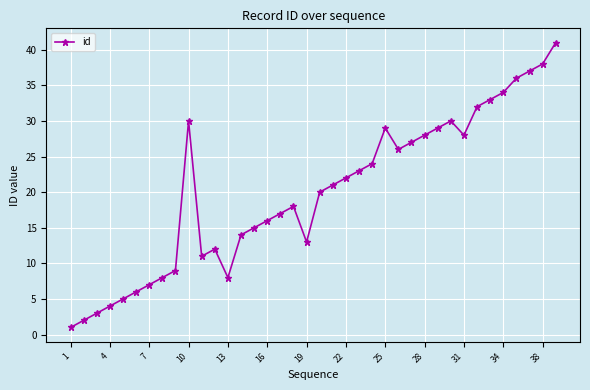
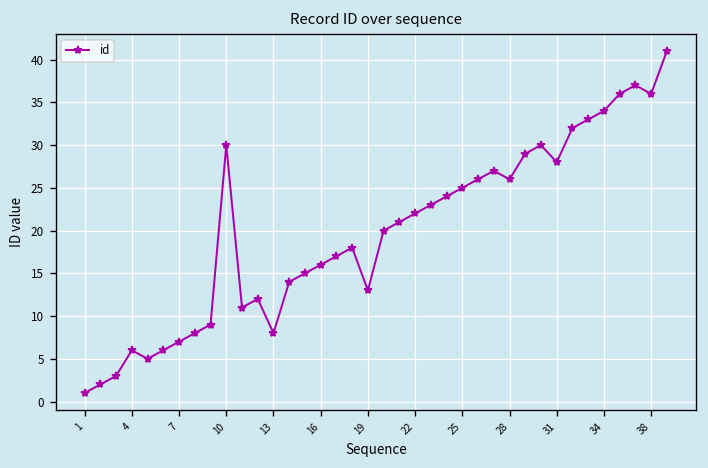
4: 4 -> 6
25: 29 -> 25
28: 28 -> 26
38: 38 -> 36
